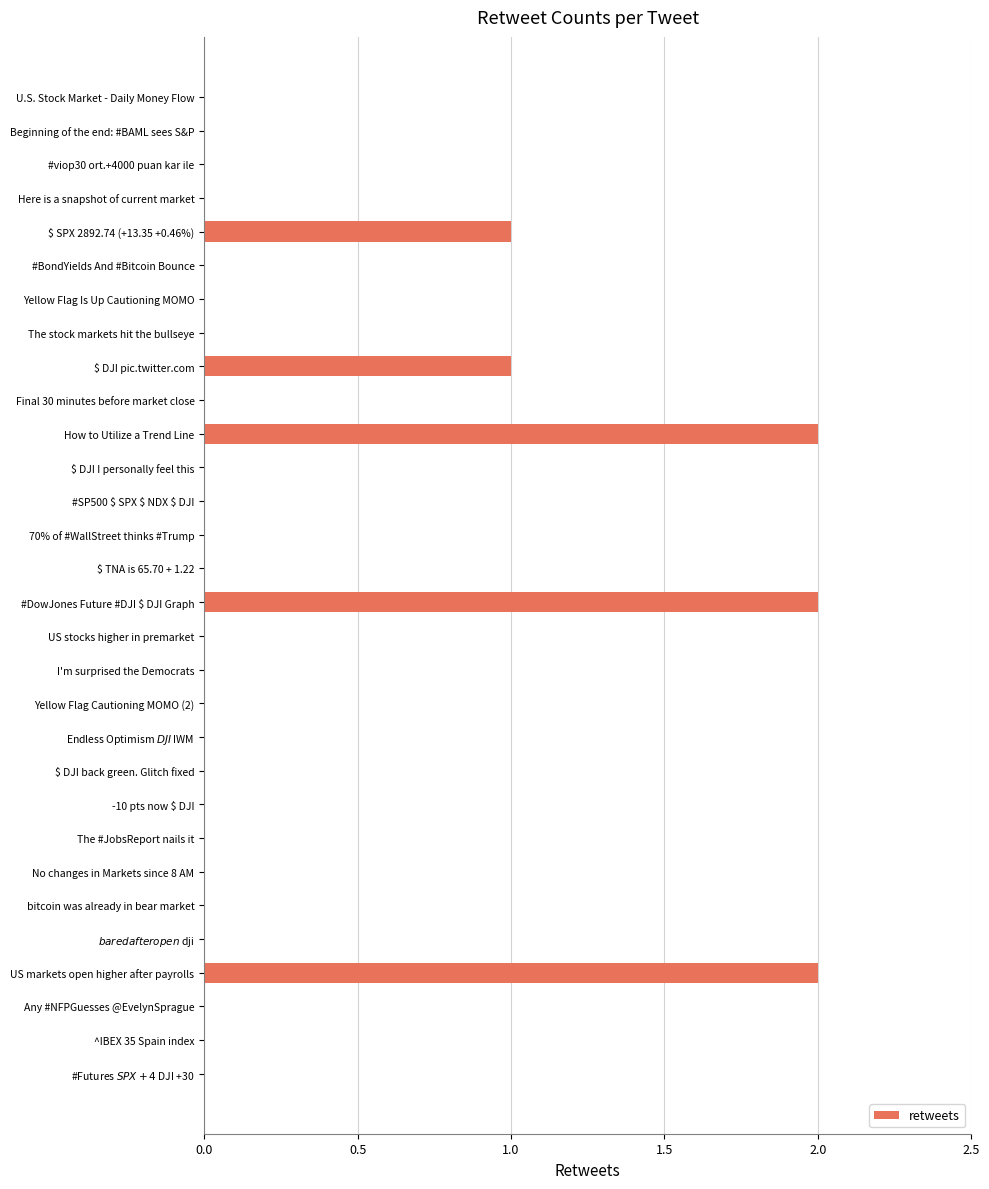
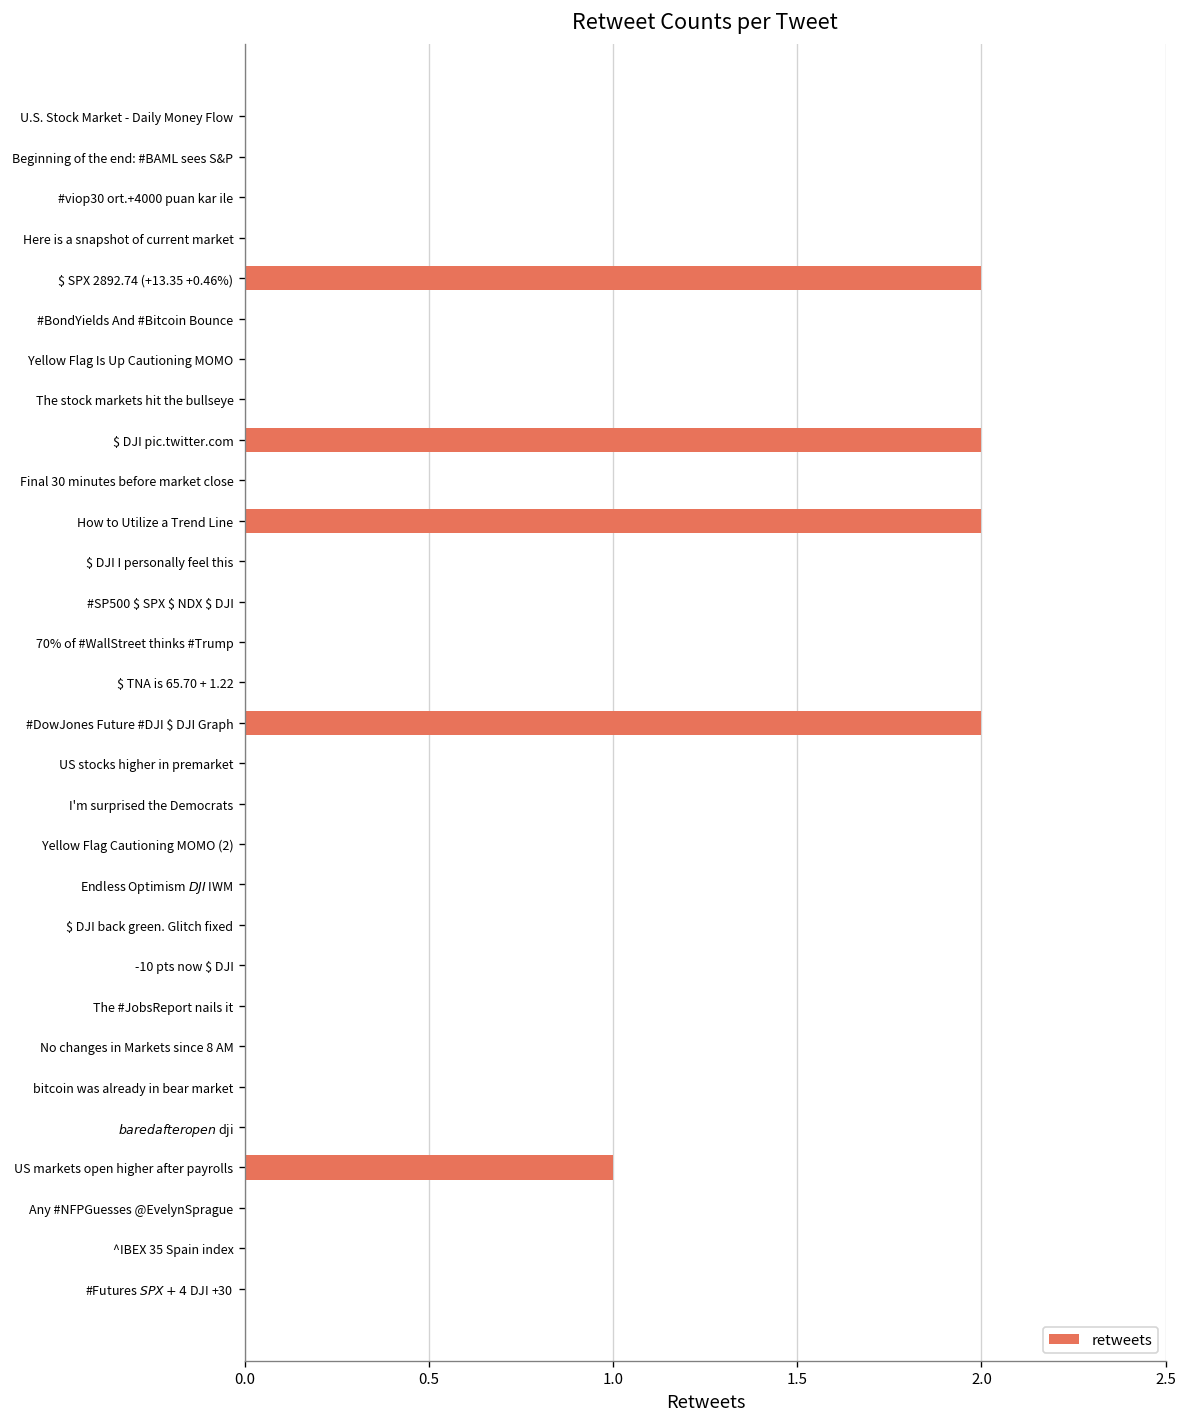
$ SPX 2892.74 (+13.35 +0.46%): 1 -> 2
$ DJI pic.twitter.com: 1 -> 2
US markets open higher after payrolls: 2 -> 1
